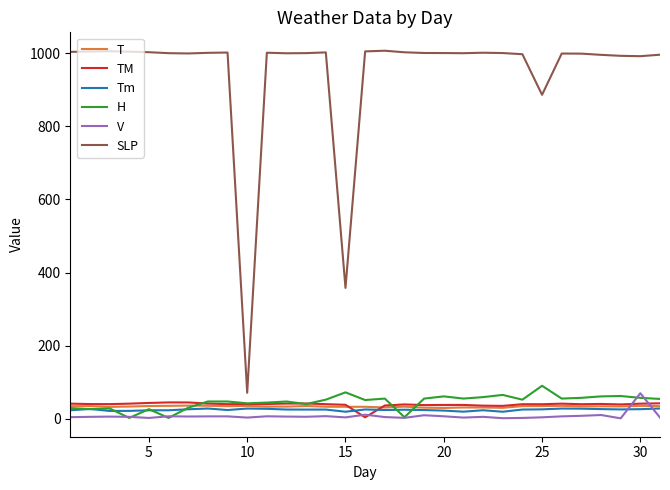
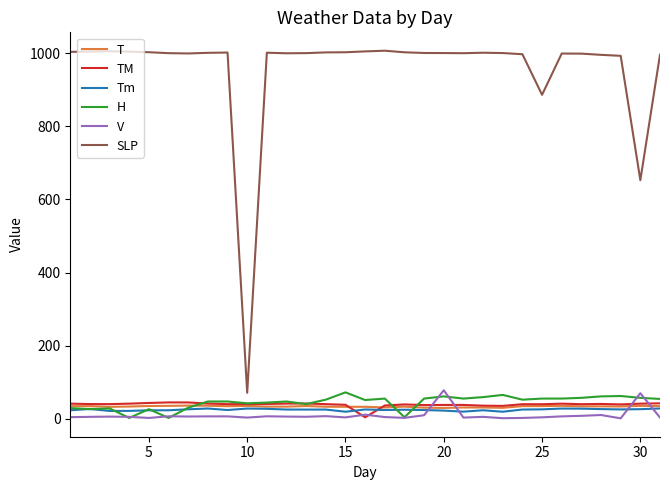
SLP, 15: 360 -> 1000
V, 20: 10 -> 80
H, 25: 90 -> 60
SLP, 30: 990 -> 650
